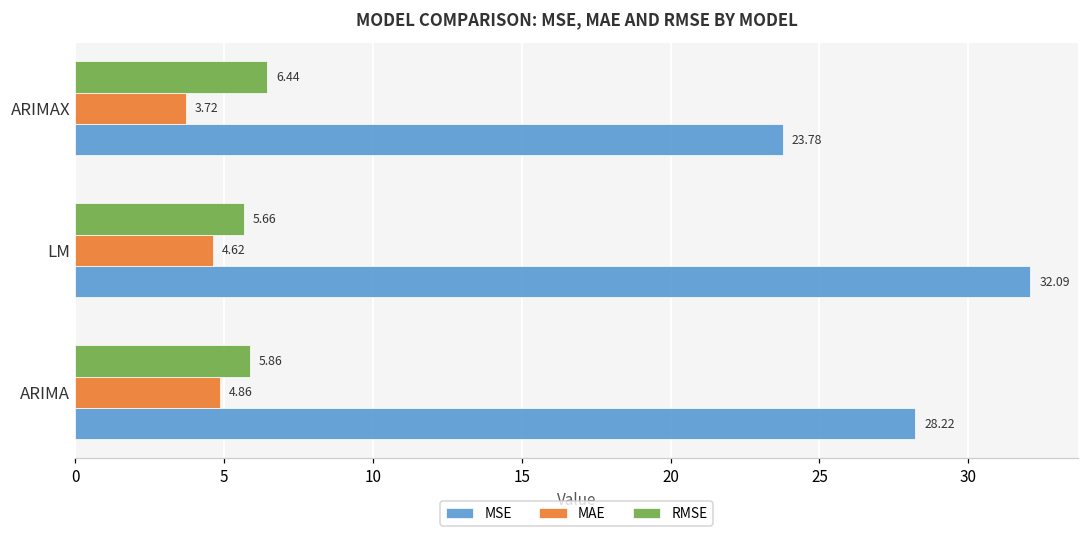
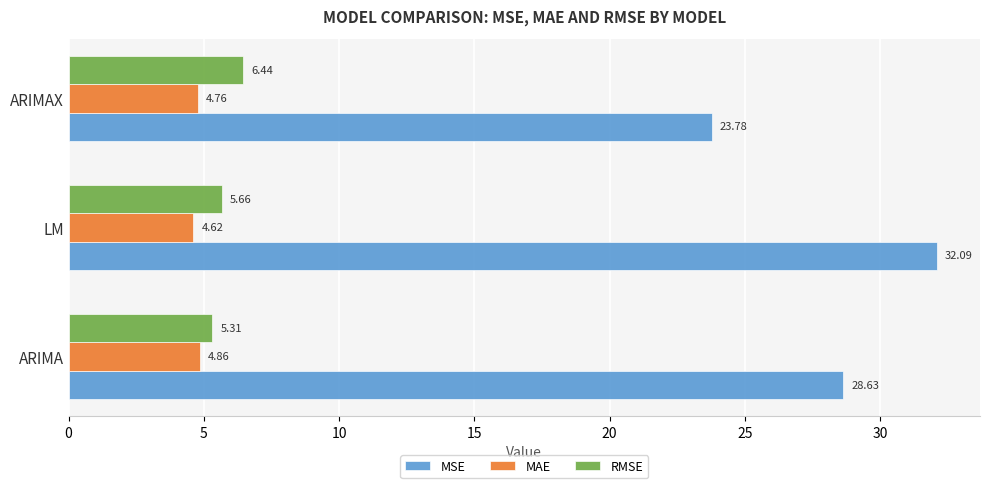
MAE, ARIMAX: 3.72 -> 4.76
RMSE, ARIMA: 5.86 -> 5.31
MSE, ARIMA: 28.22 -> 28.63
